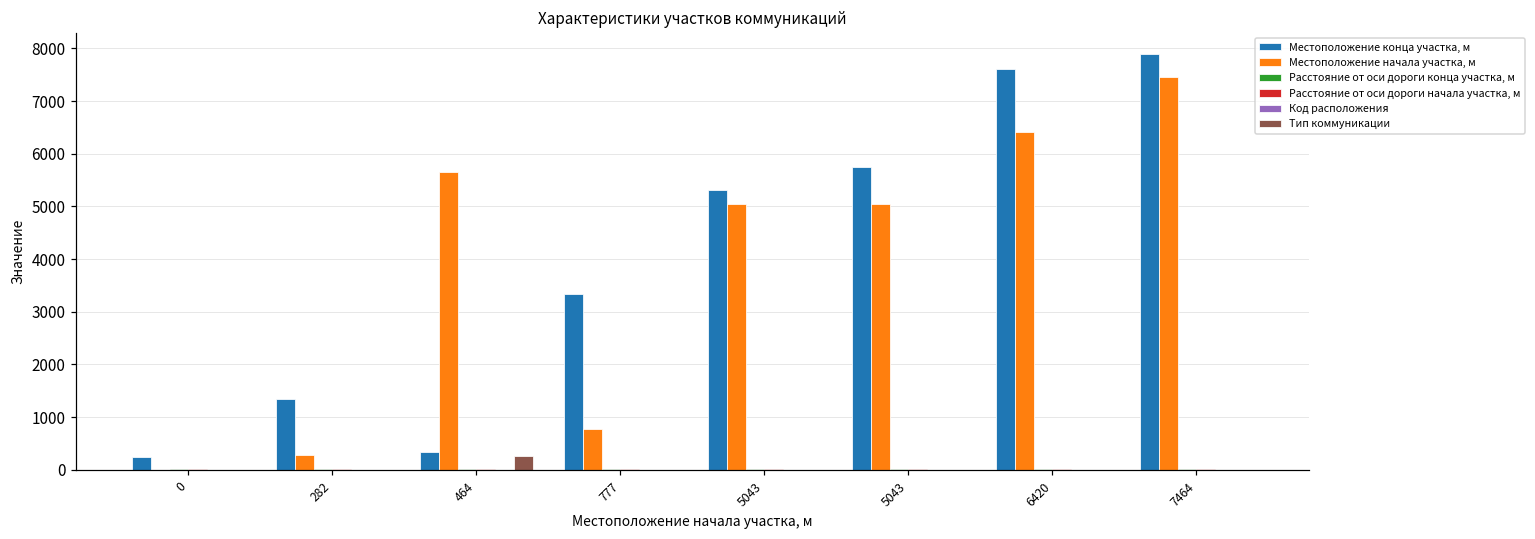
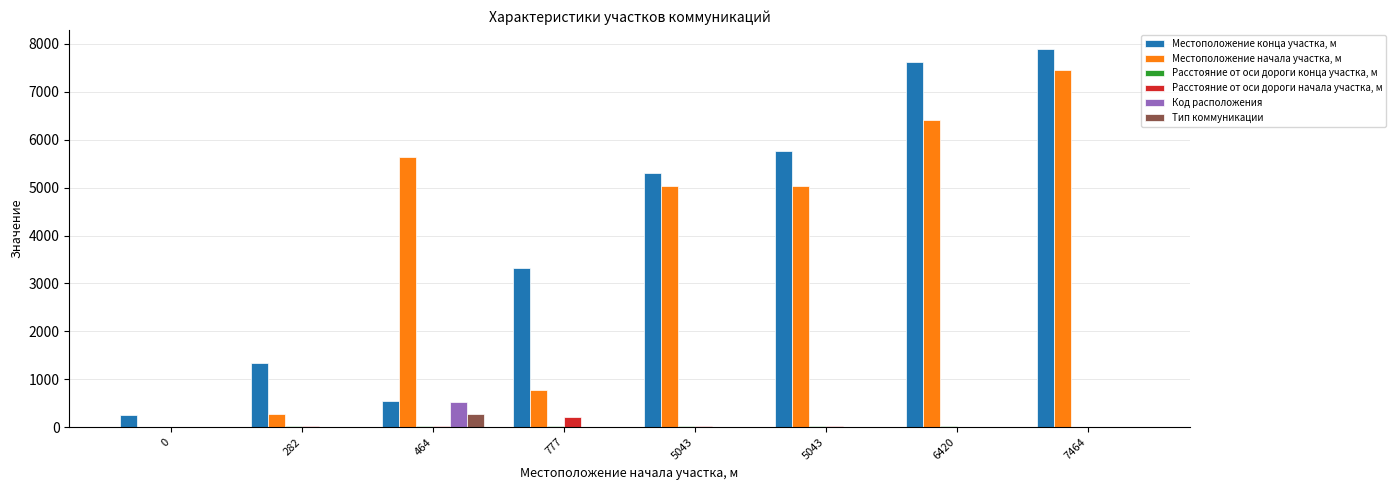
Местоположение конца участка, м, 464: 300 -> 500
Код расположения, 464: 0 -> 500
Расстояние от оси дороги начала участка, м, 777: 0 -> 200
